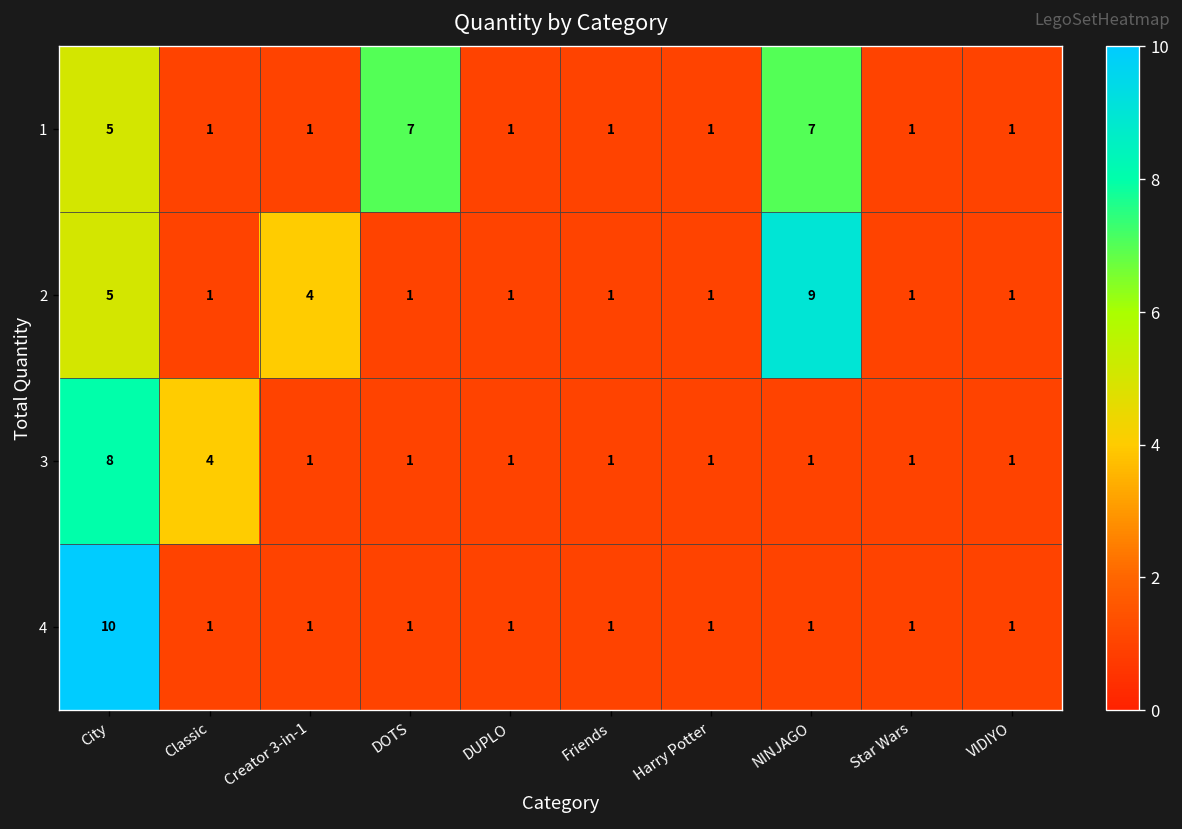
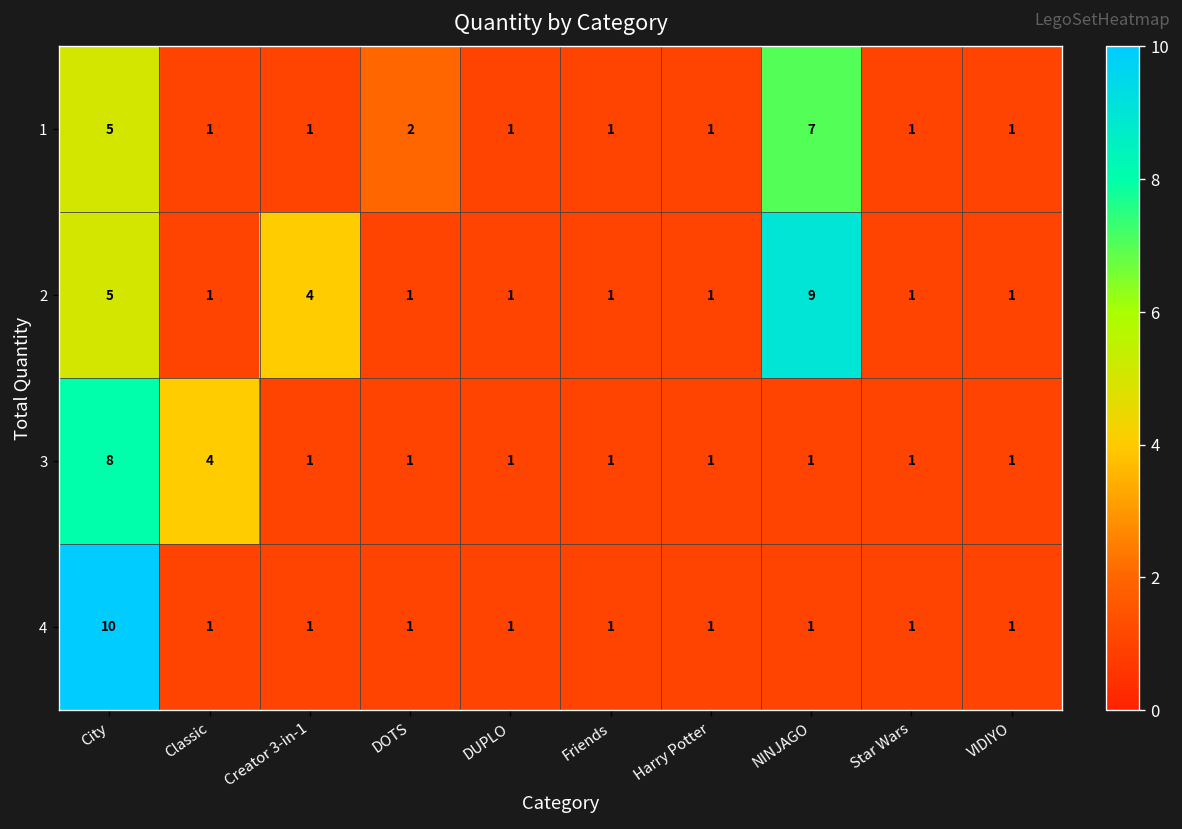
1, DOTS: 7 -> 2
